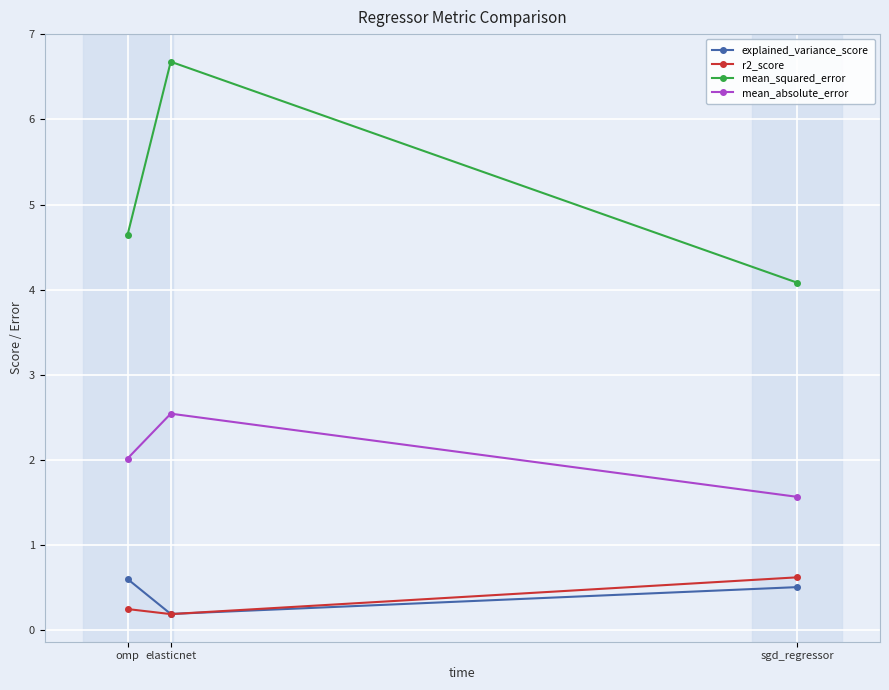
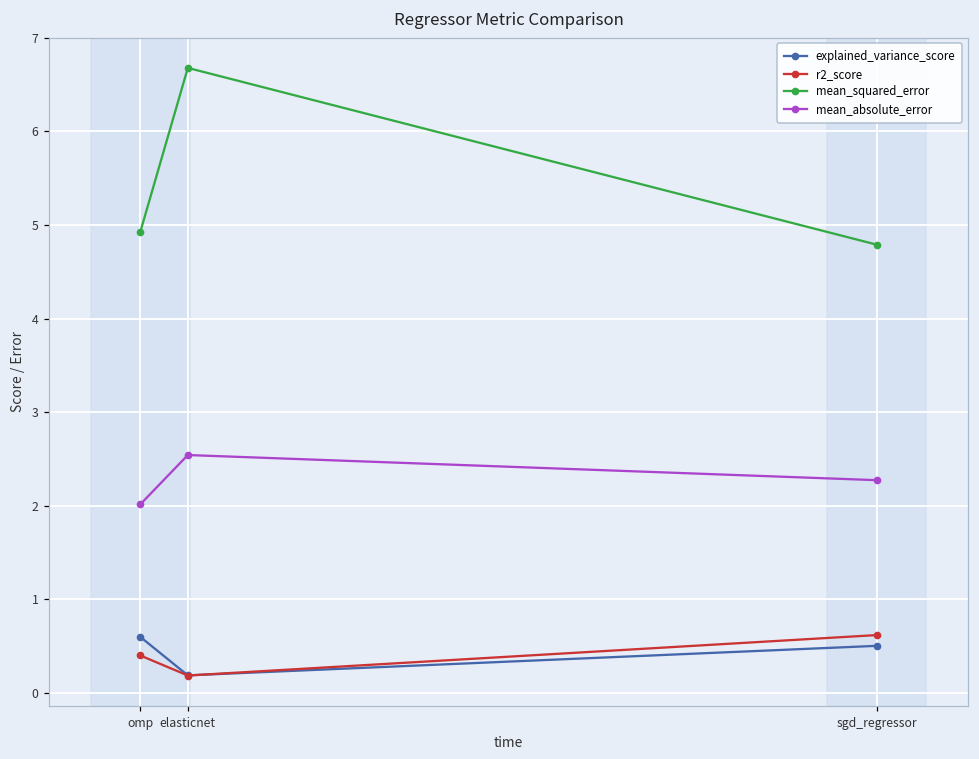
r2_score, omp: 0.2 -> 0.4
mean_squared_error, omp: 4.6 -> 4.9
mean_squared_error, sgd_regressor: 4.1 -> 4.8
mean_absolute_error, sgd_regressor: 1.6 -> 2.3
